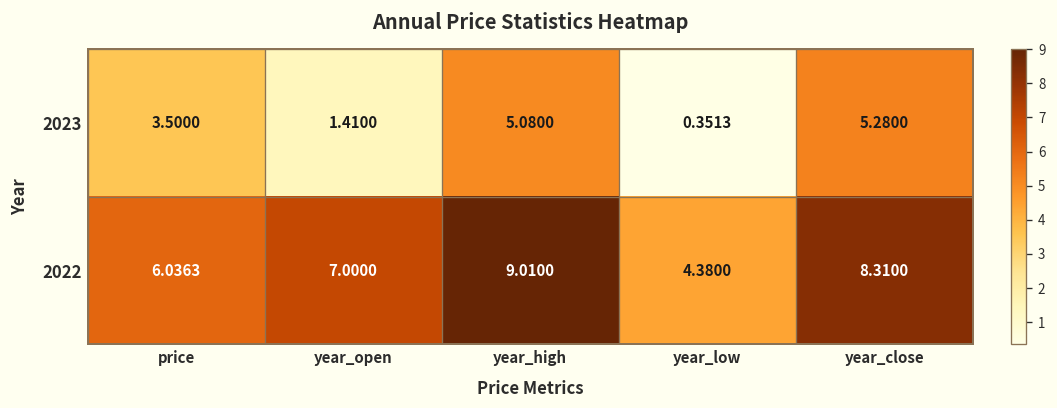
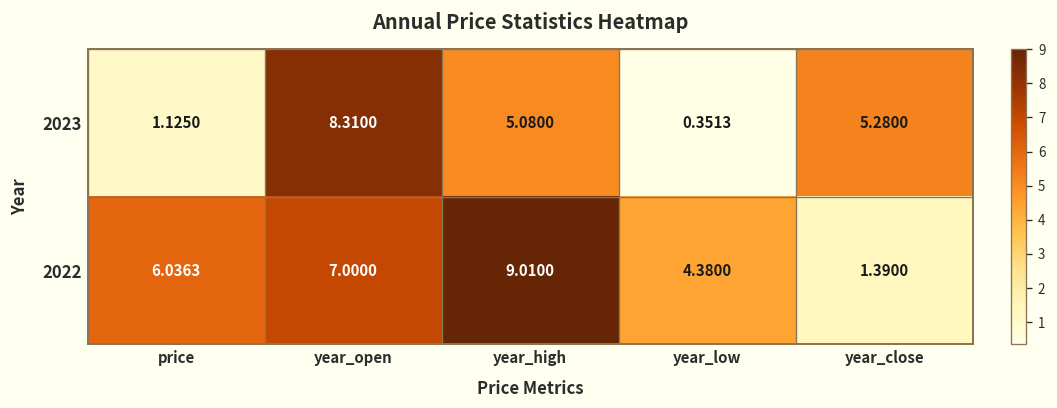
2023, price: 3.5000 -> 1.1250
2023, year_open: 1.4100 -> 8.3100
2022, year_close: 8.3100 -> 1.3900
